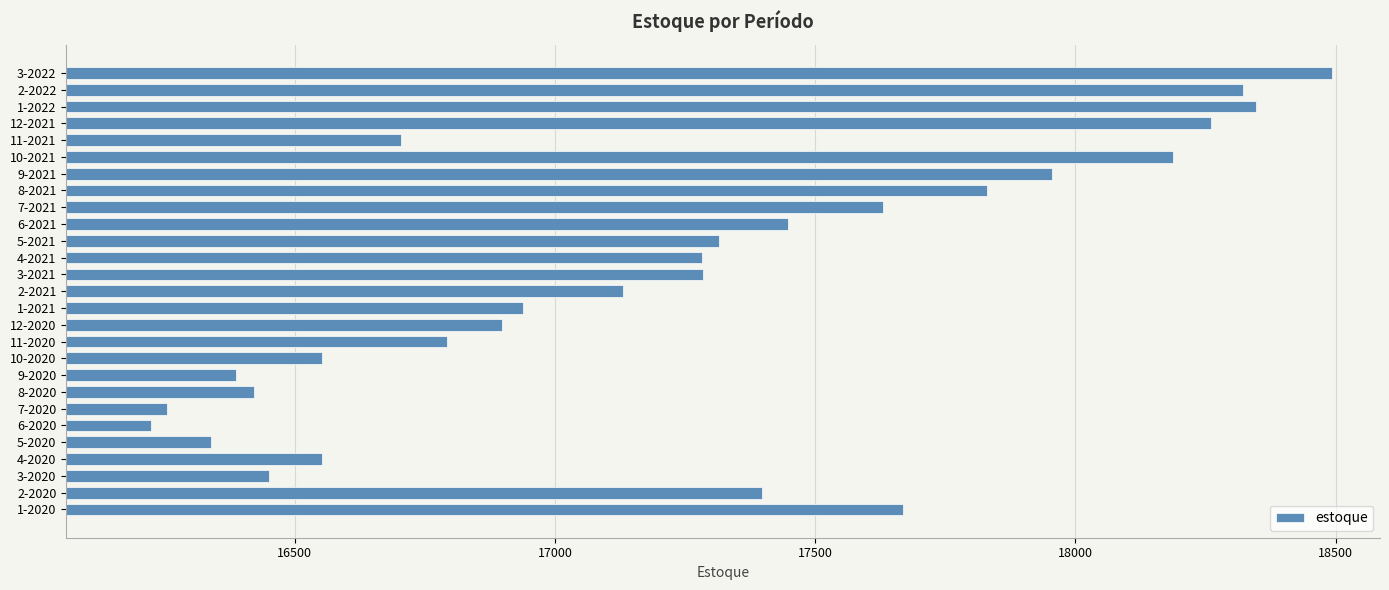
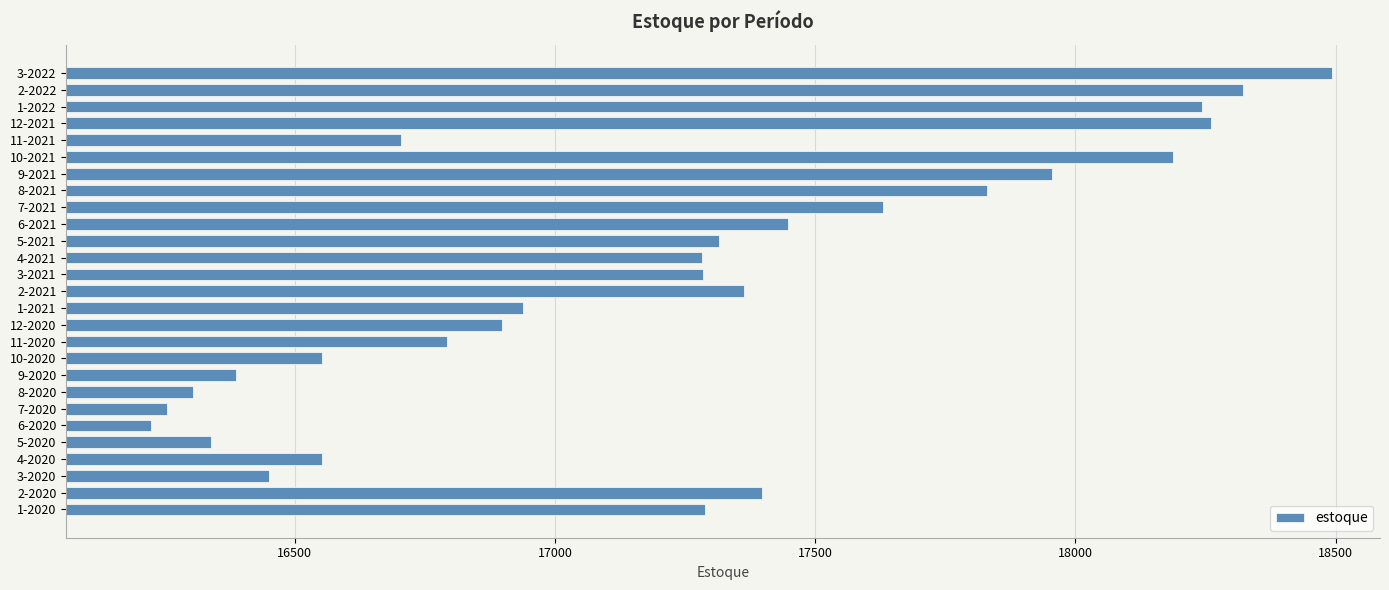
1-2022: 18350 -> 18240
2-2021: 17130 -> 17360
8-2020: 16420 -> 16310
1-2020: 17670 -> 17290
